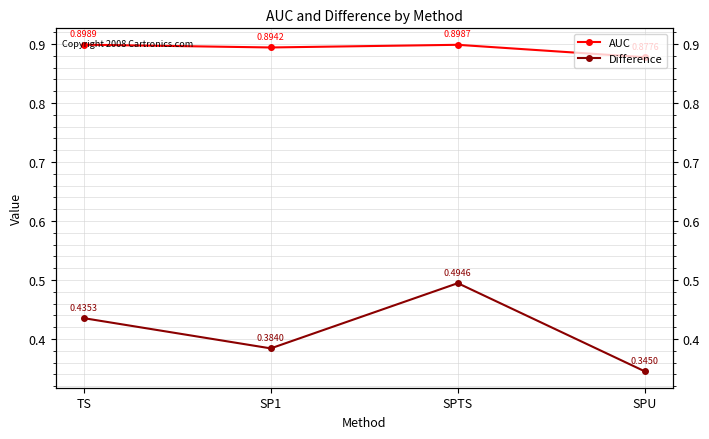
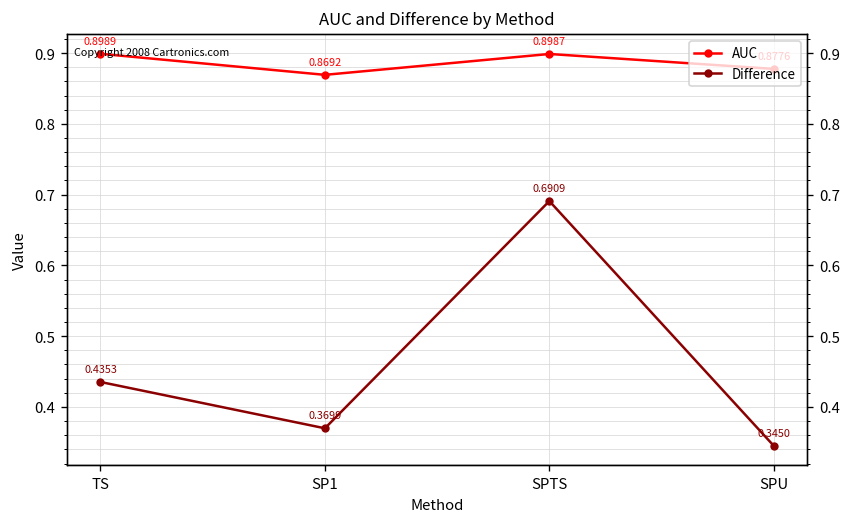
AUC, SP1: 0.8942 -> 0.8692
Difference, SP1: 0.3840 -> 0.3699
Difference, SPTS: 0.4946 -> 0.6909
